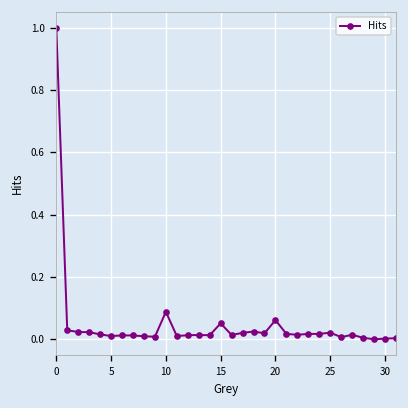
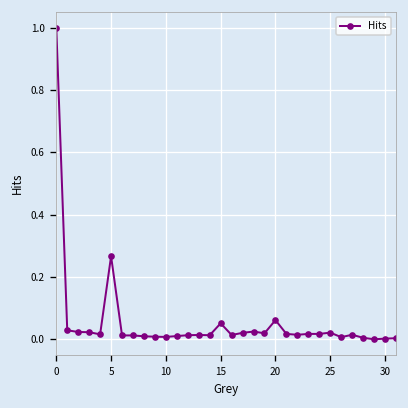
5: 0.01 -> 0.27
10: 0.09 -> 0.01
